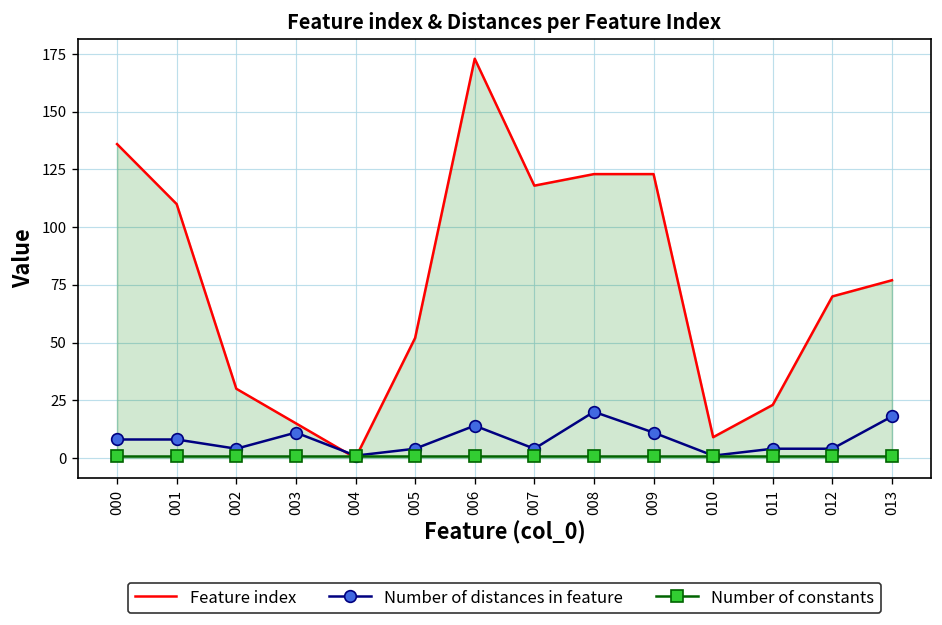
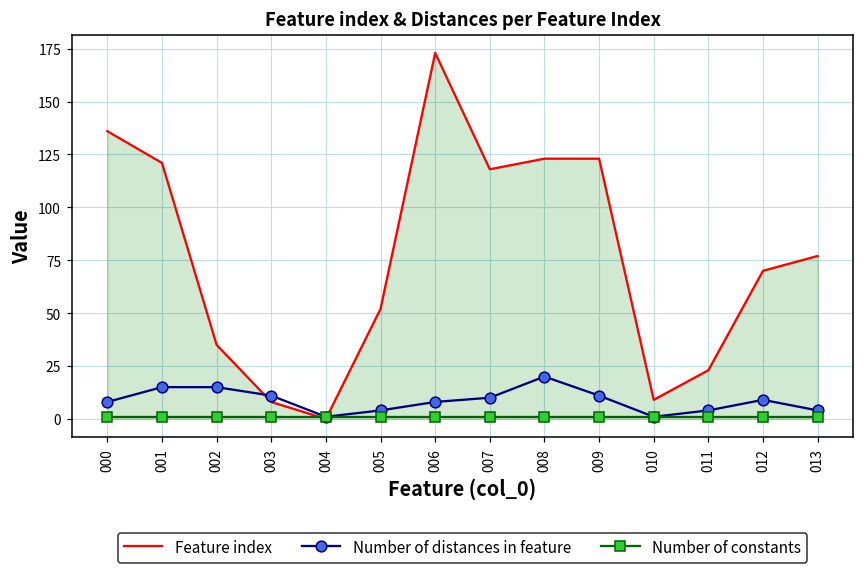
Feature index, 001: 110 -> 121
Number of distances in feature, 001: 8 -> 15
Feature index, 002: 30 -> 35
Number of distances in feature, 002: 4 -> 15
Feature index, 003: 15 -> 8
Number of distances in feature, 006: 14 -> 8
Number of distances in feature, 007: 4 -> 10
Number of distances in feature, 012: 4 -> 9
Number of distances in feature, 013: 18 -> 4
